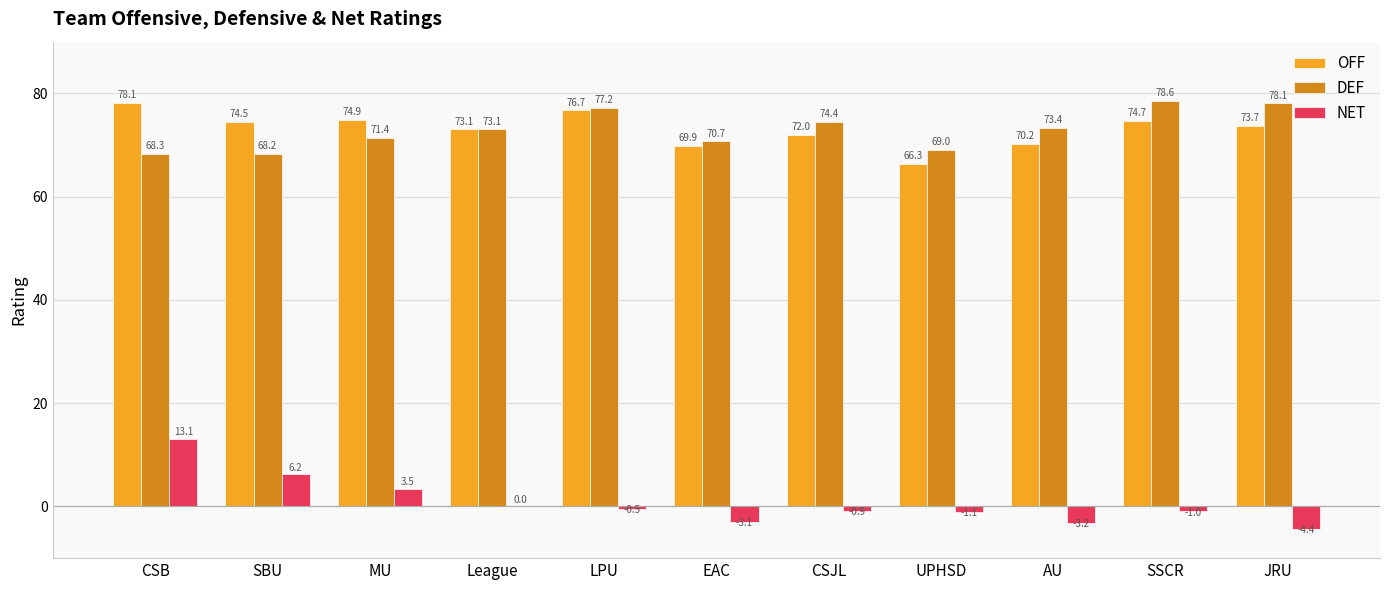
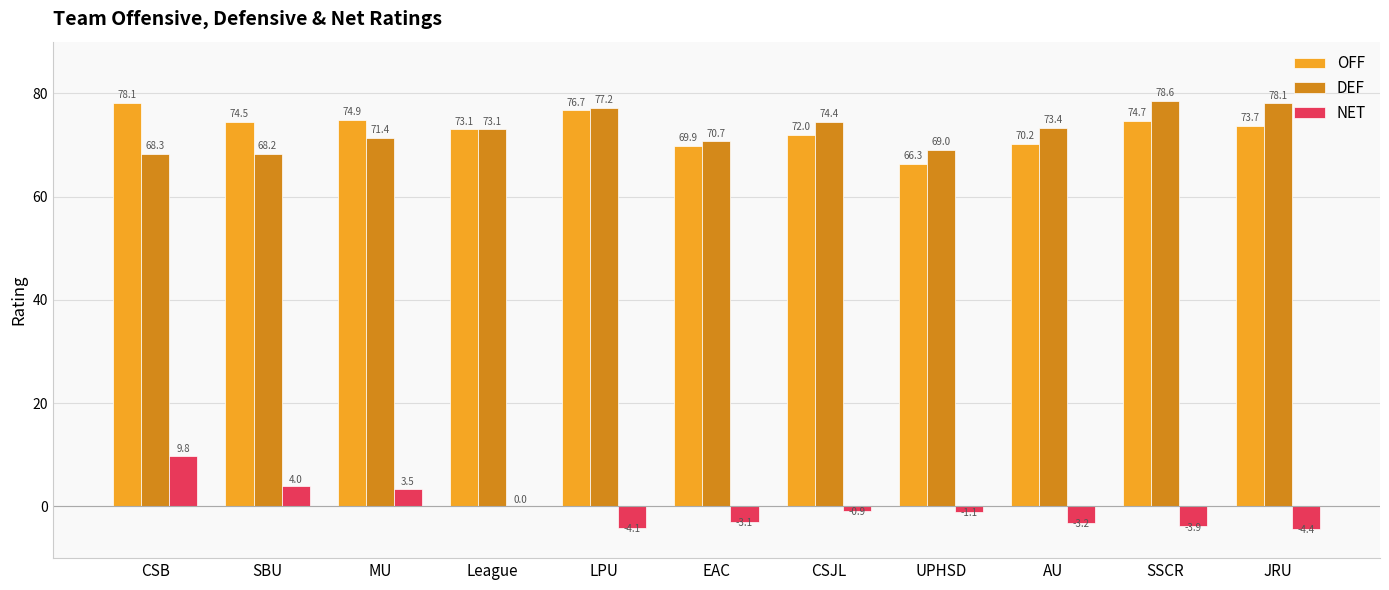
NET, CSB: 13.1 -> 9.8
NET, SBU: 6.2 -> 4.0
NET, LPU: -0.5 -> -4.1
NET, SSCR: -1.0 -> -3.9
